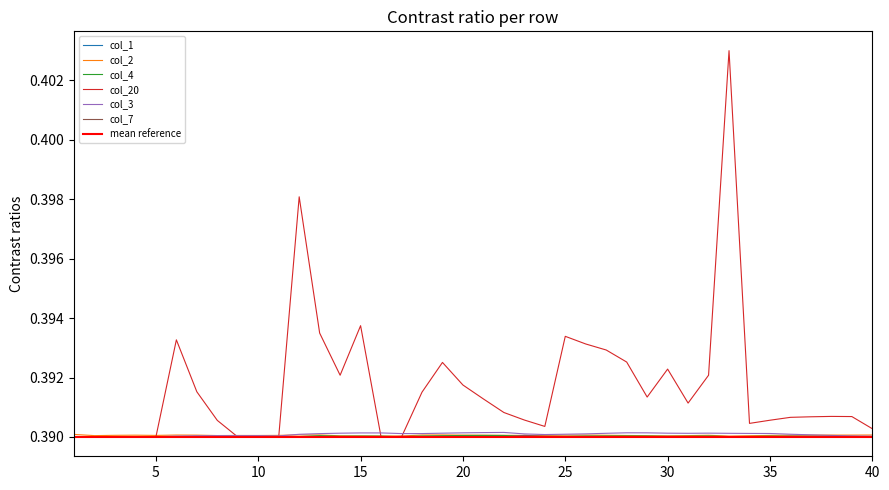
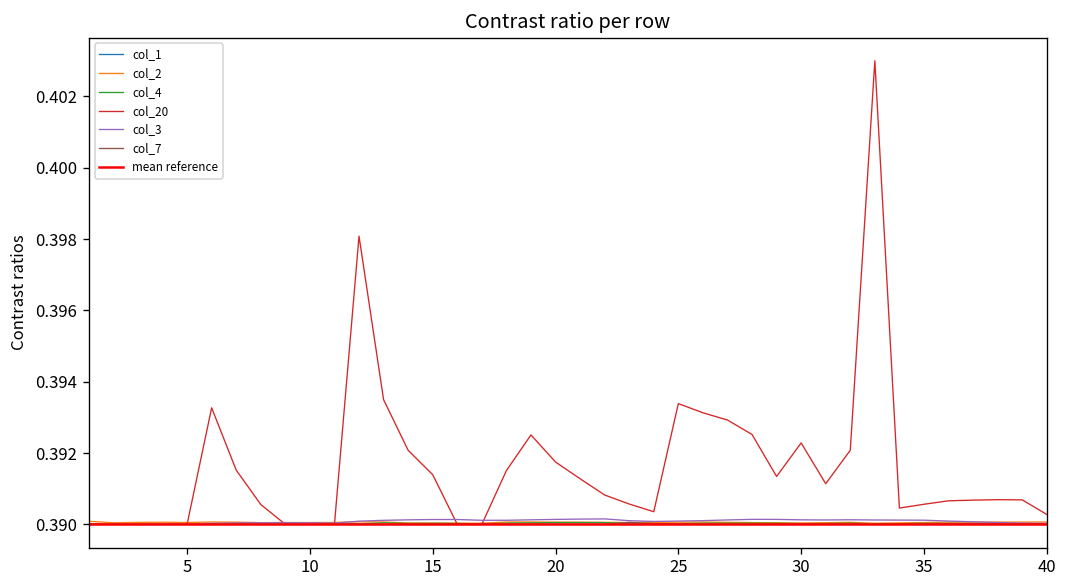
col_20, 15: 0.3937 -> 0.3914
